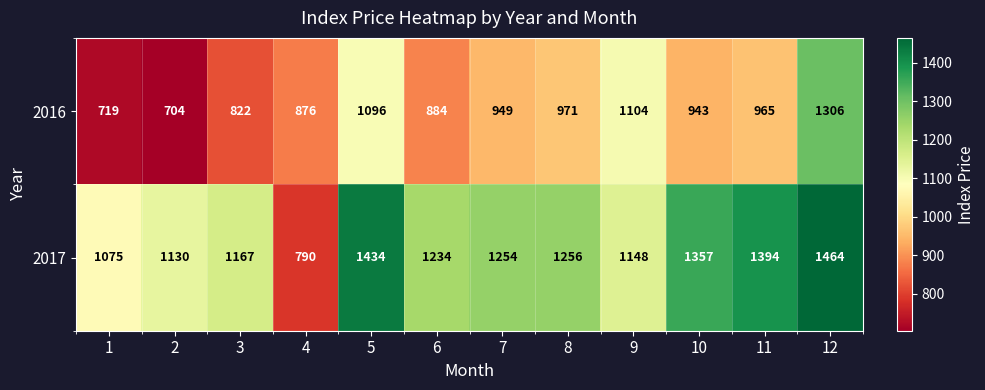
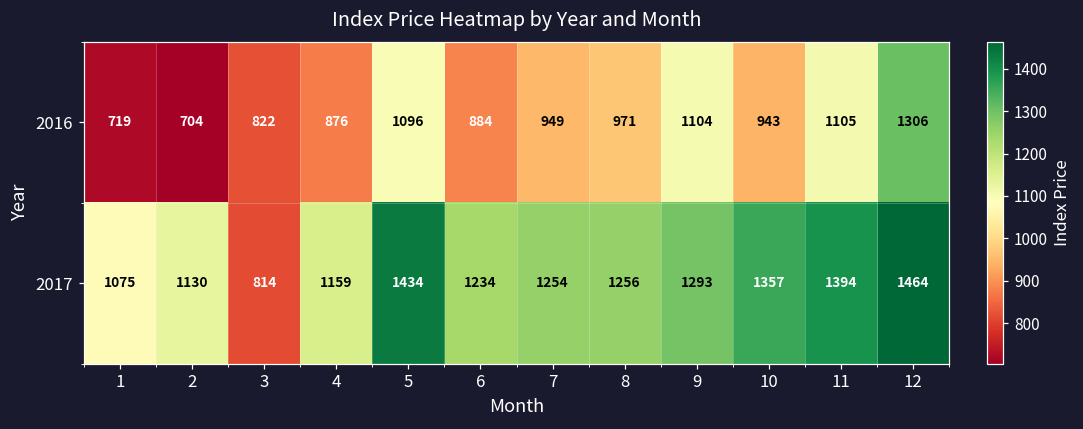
2016, 11: 965 -> 1105
2017, 3: 1167 -> 814
2017, 4: 790 -> 1159
2017, 9: 1148 -> 1293
